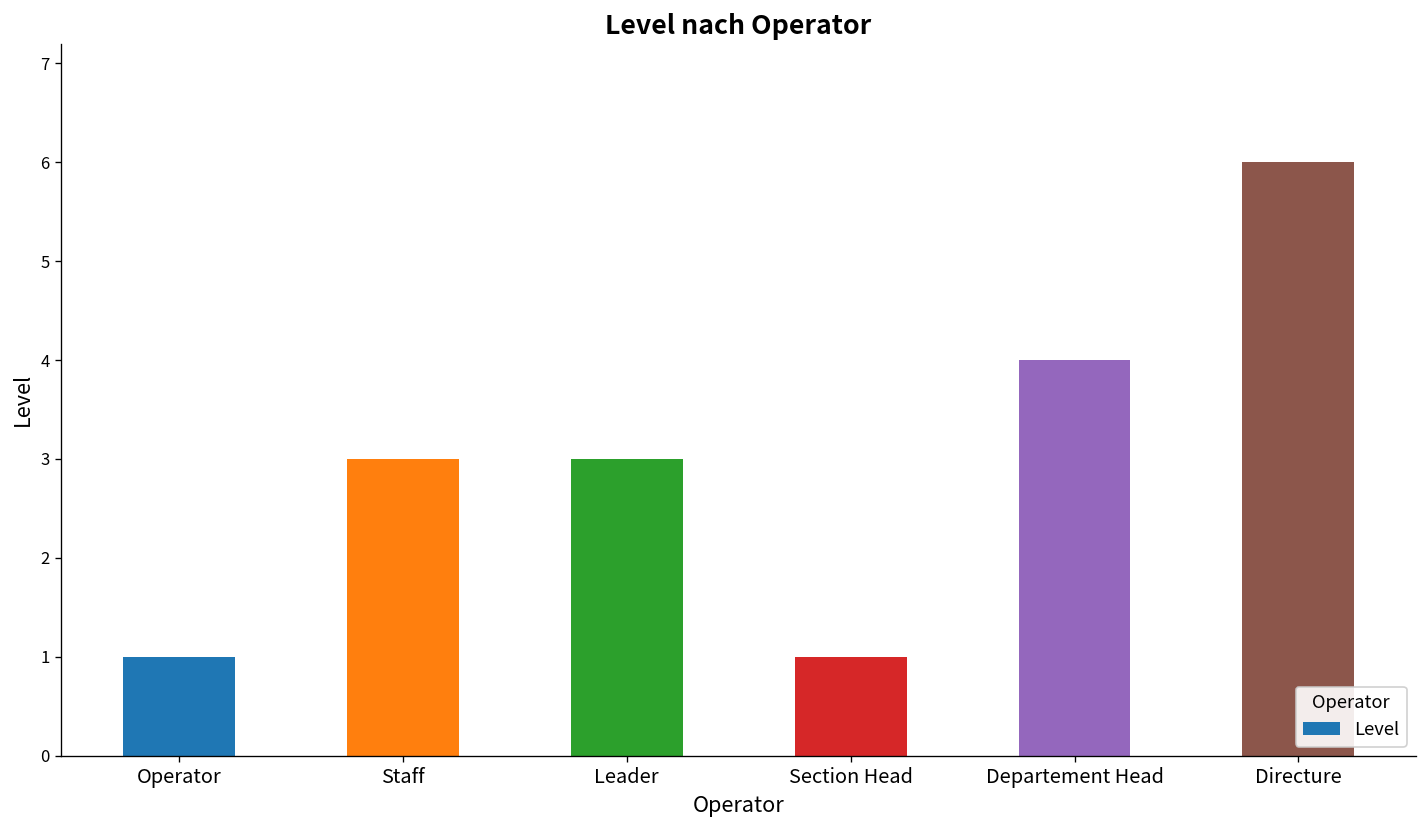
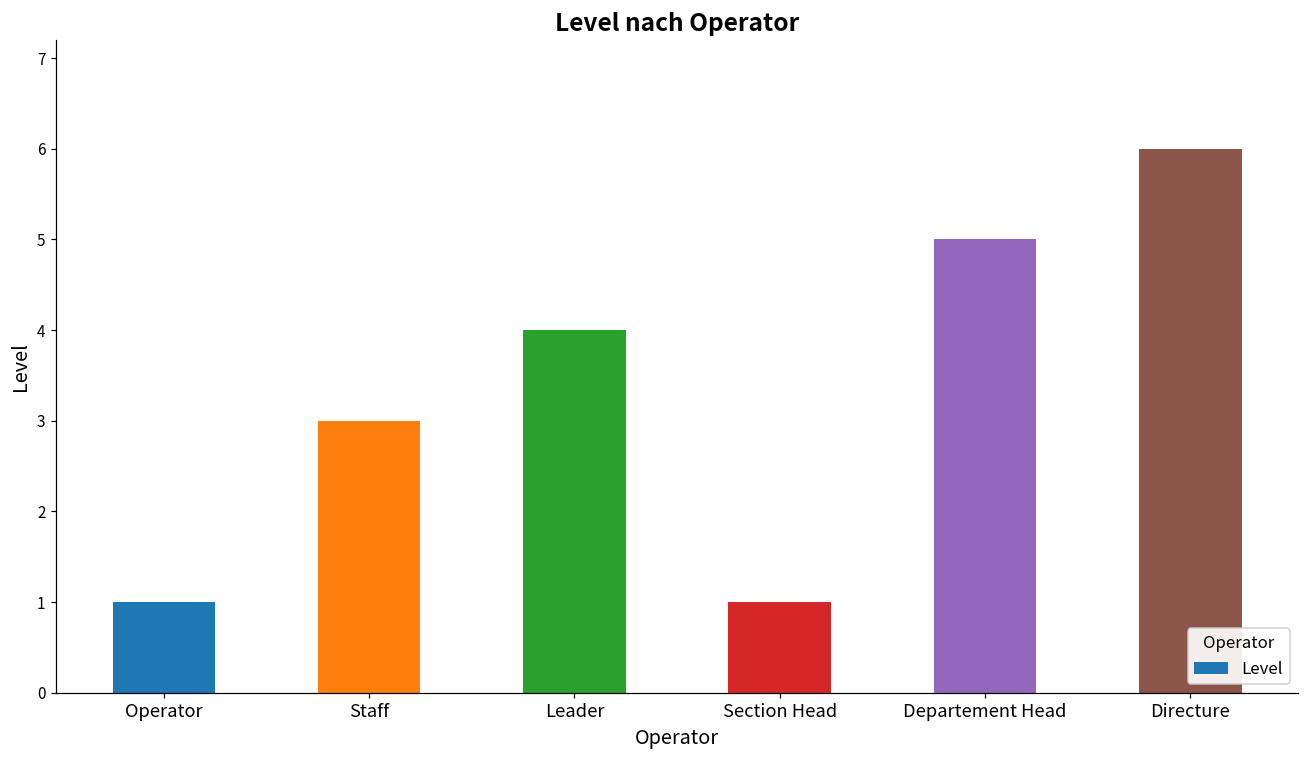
Leader: 3 -> 4
Departement Head: 4 -> 5
